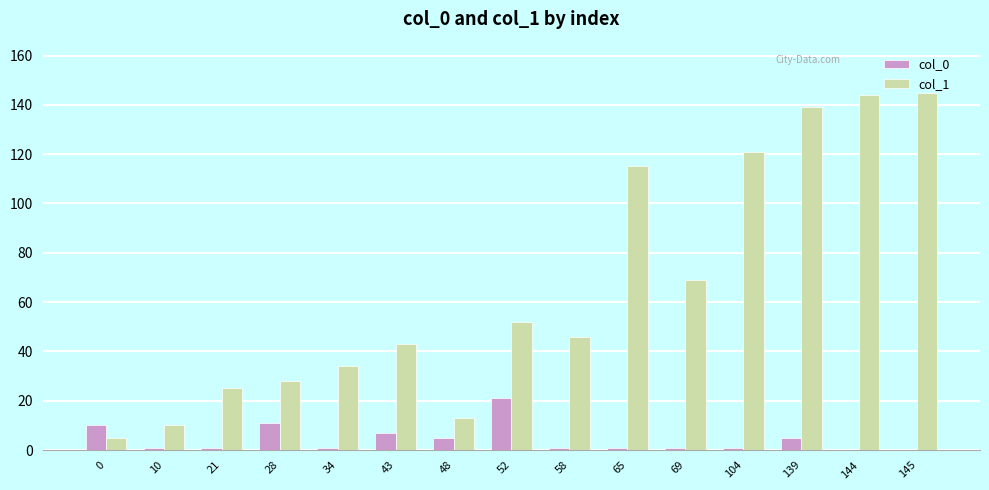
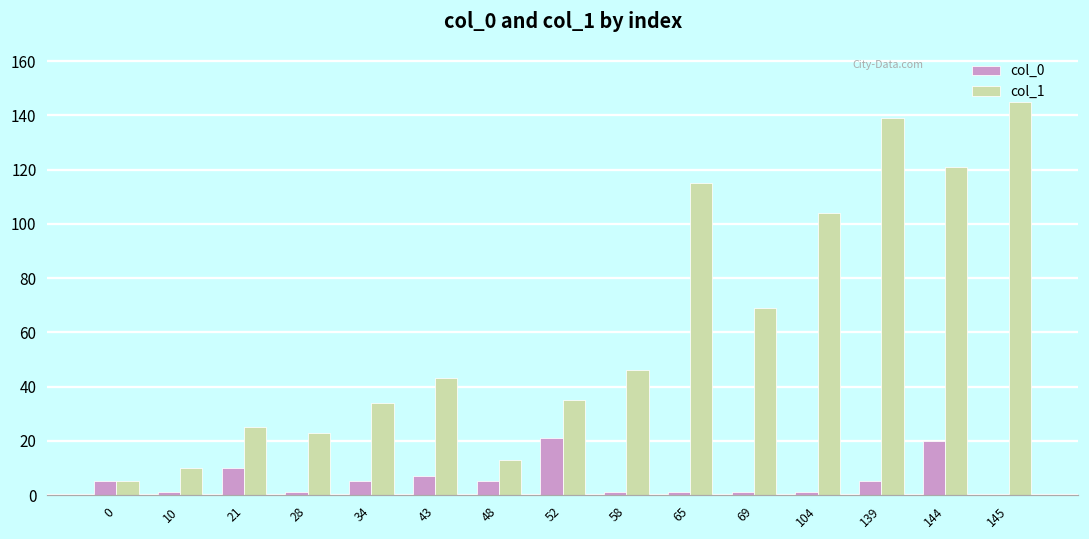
col_0, 0: 10 -> 5
col_0, 21: 1 -> 10
col_0, 28: 11 -> 1
col_1, 28: 28 -> 23
col_0, 34: 1 -> 5
col_1, 52: 52 -> 35
col_1, 104: 121 -> 104
col_0, 144: 0 -> 20
col_1, 144: 144 -> 121
